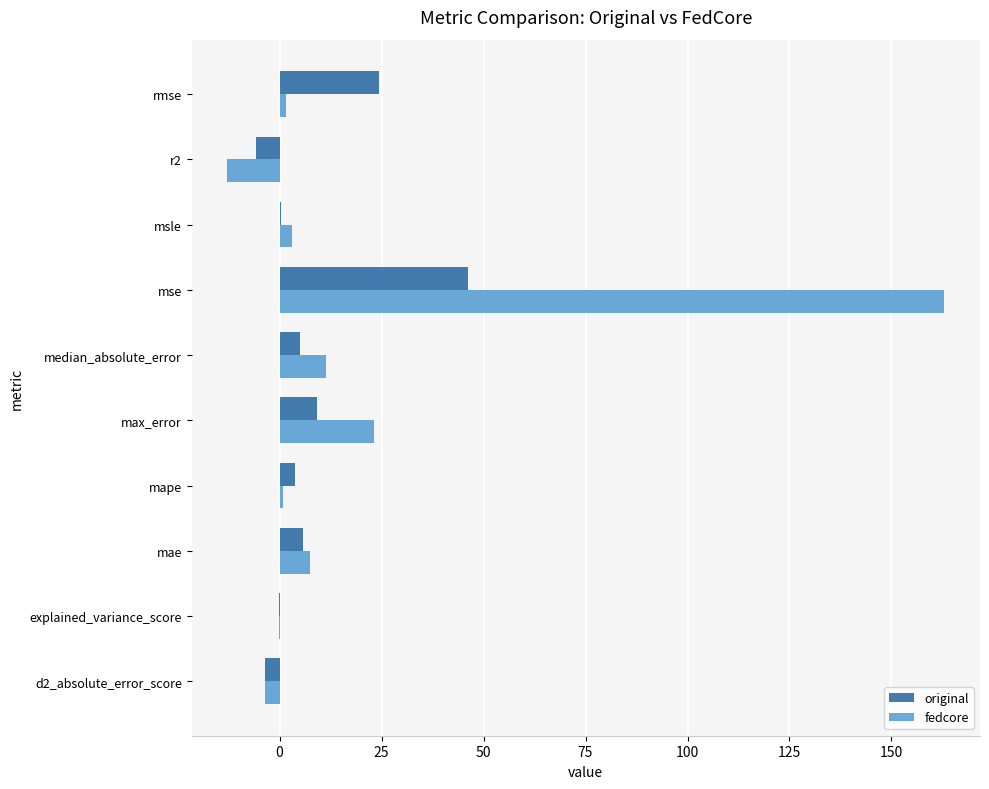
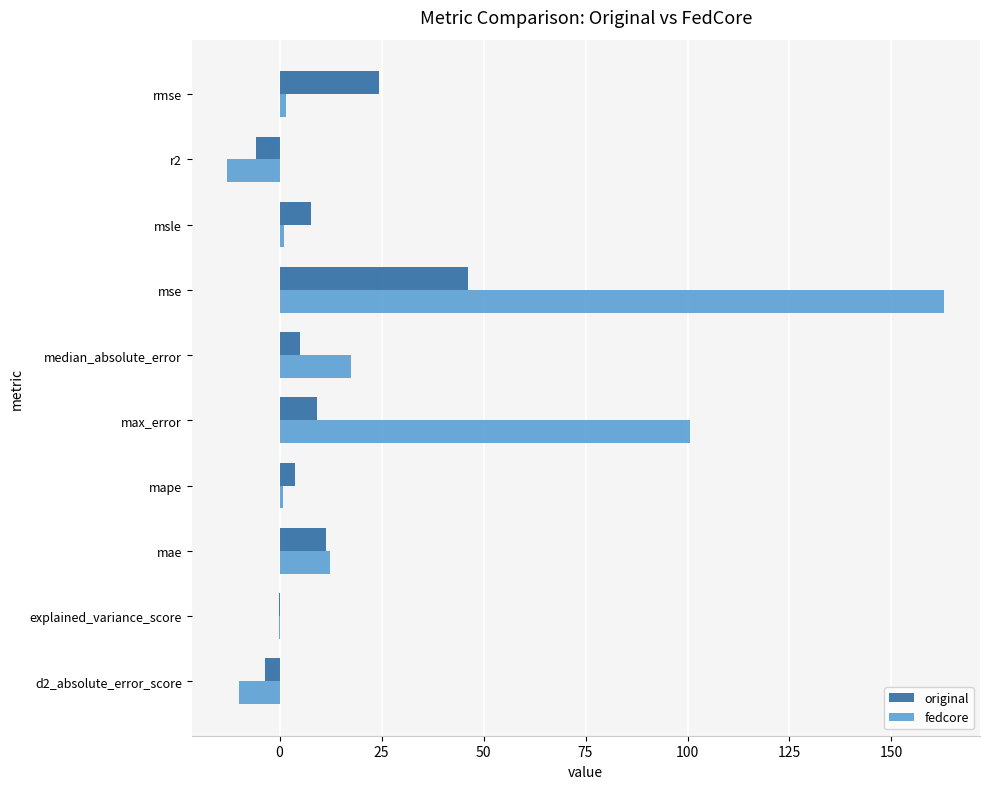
original, msle: 0 -> 8
fedcore, msle: 3 -> 1
fedcore, median_absolute_error: 11 -> 17
fedcore, max_error: 23 -> 101
original, mae: 6 -> 11
fedcore, mae: 8 -> 12
fedcore, d2_absolute_error_score: -4 -> -10
